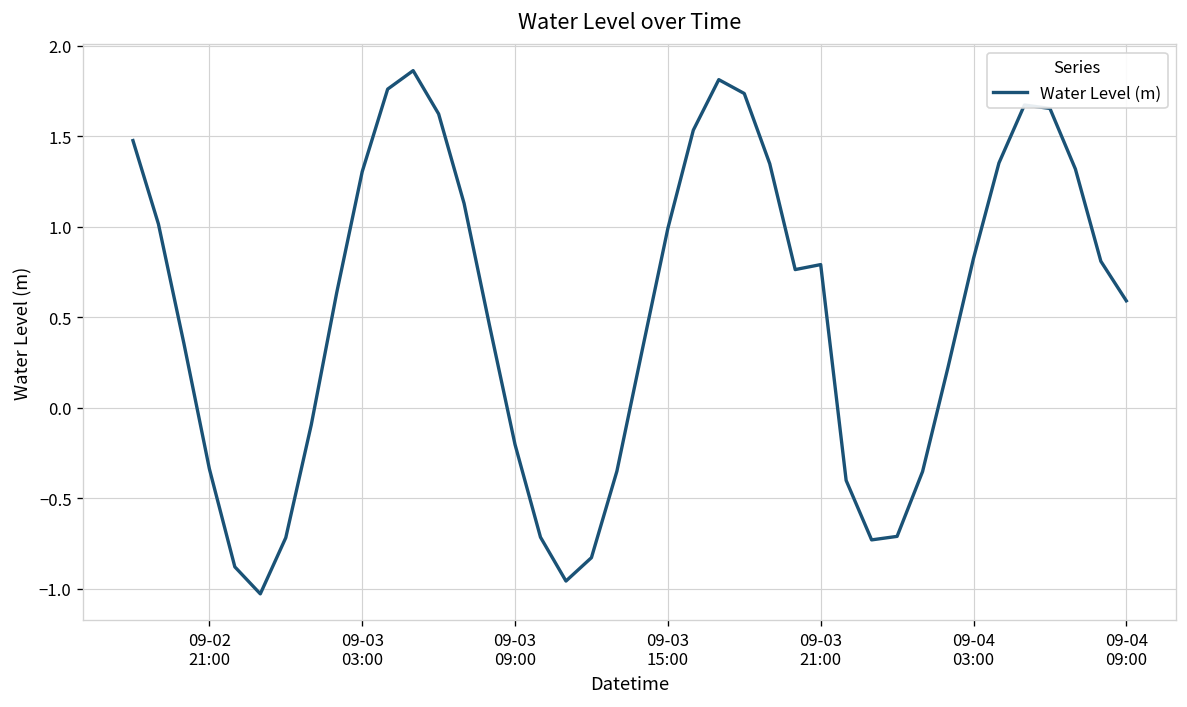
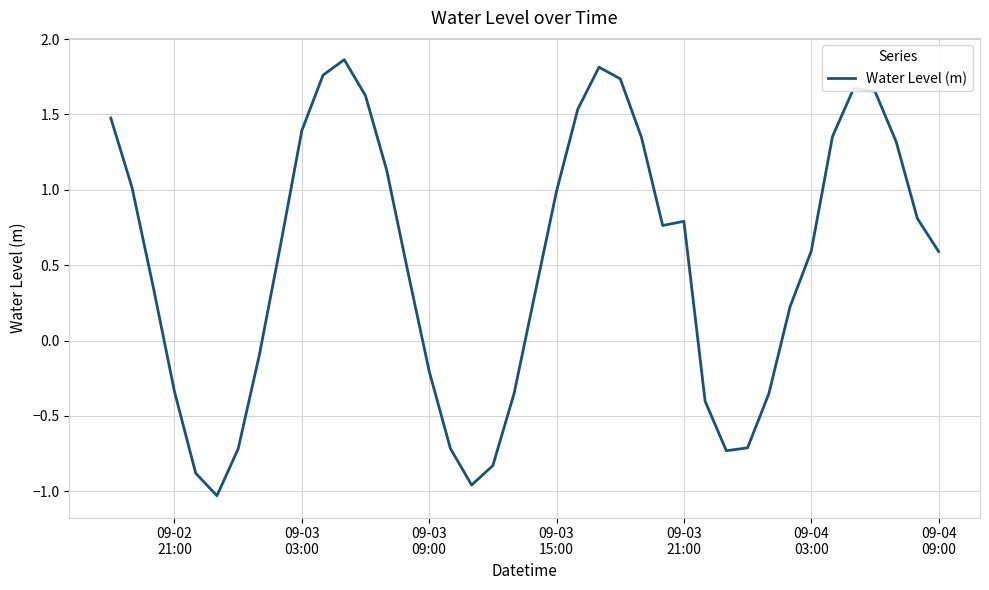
09-03 03:00: 1.30 -> 1.39
09-04 03:00: 0.83 -> 0.59
